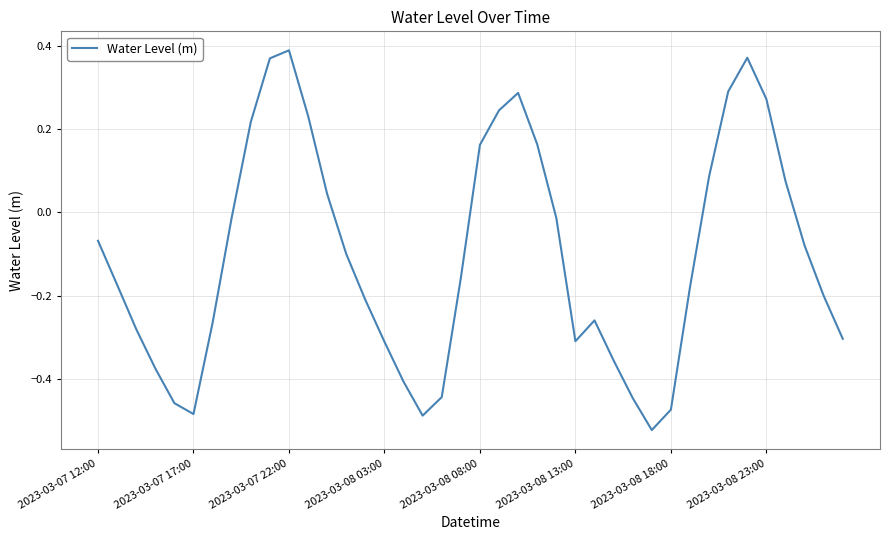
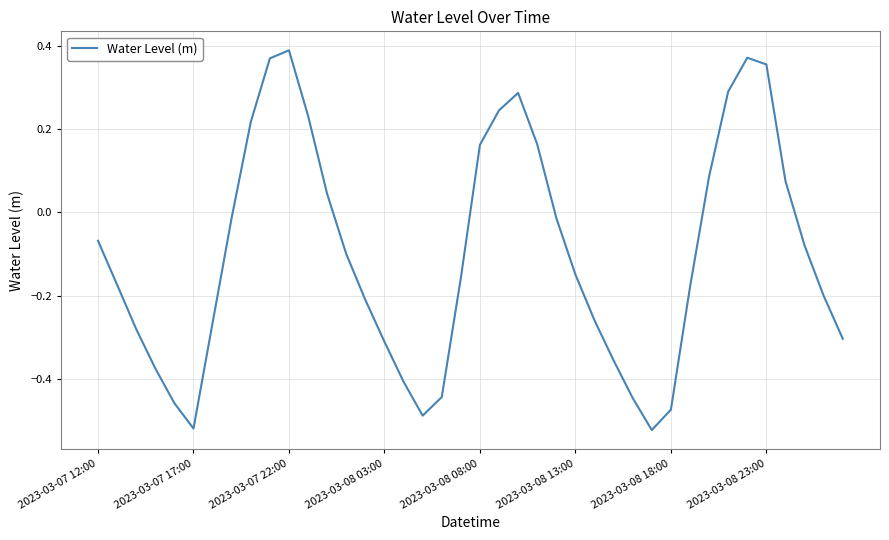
2023-03-07 17:00: -0.48 -> -0.52
2023-03-08 13:00: -0.31 -> -0.15
2023-03-08 23:00: 0.27 -> 0.36
